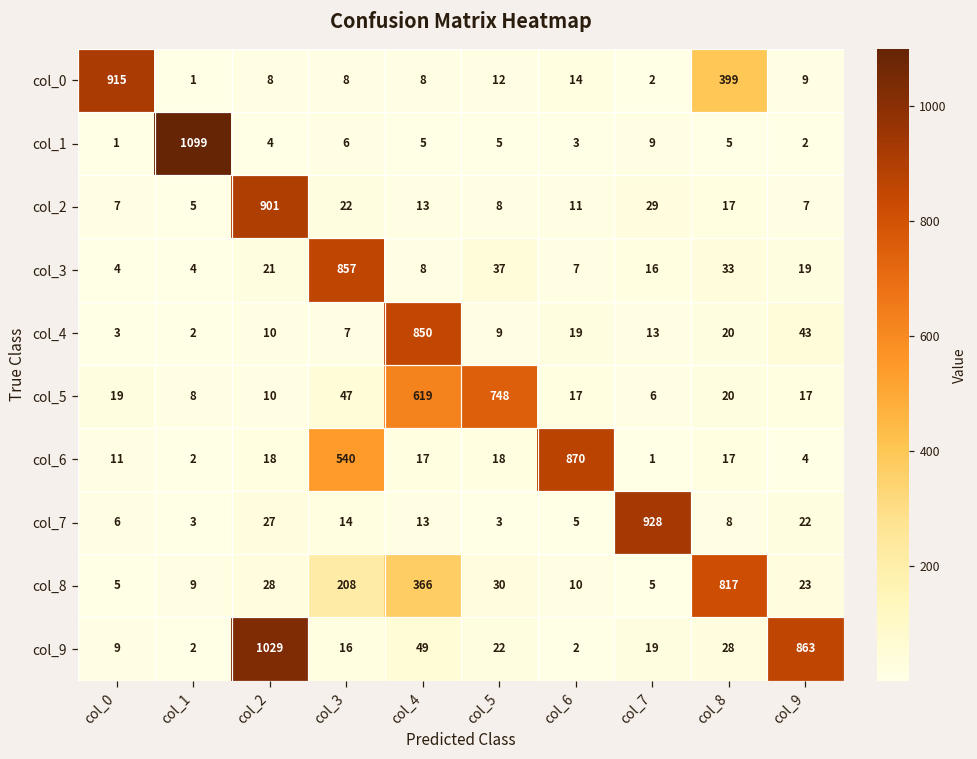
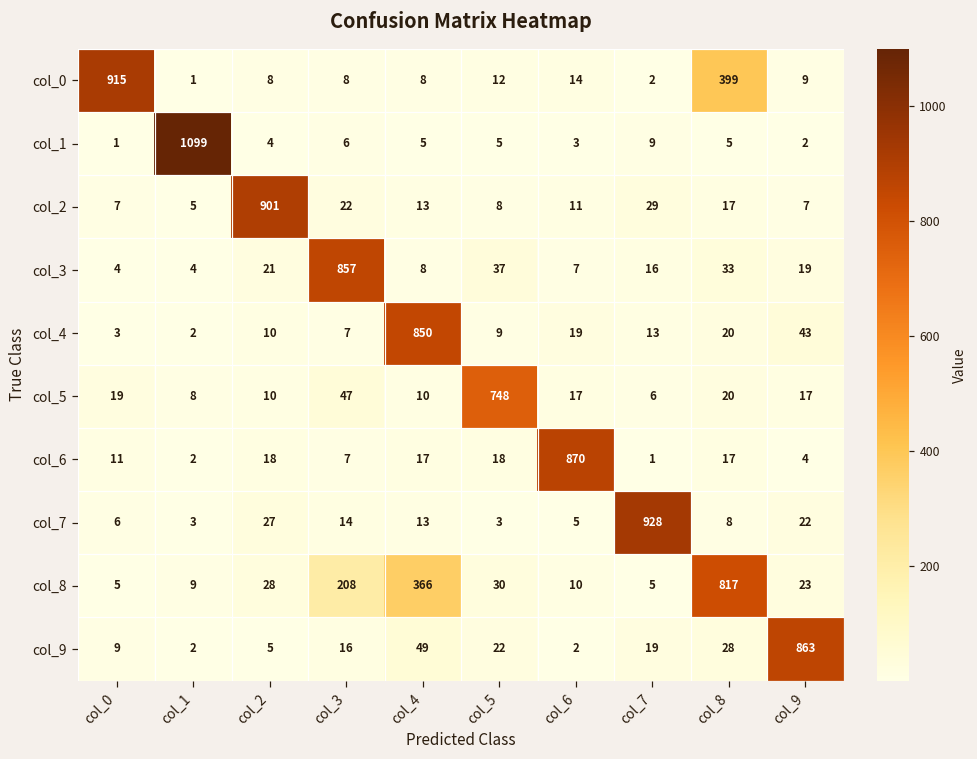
col_5, col_4: 619 -> 10
col_6, col_3: 540 -> 7
col_9, col_2: 1029 -> 5
